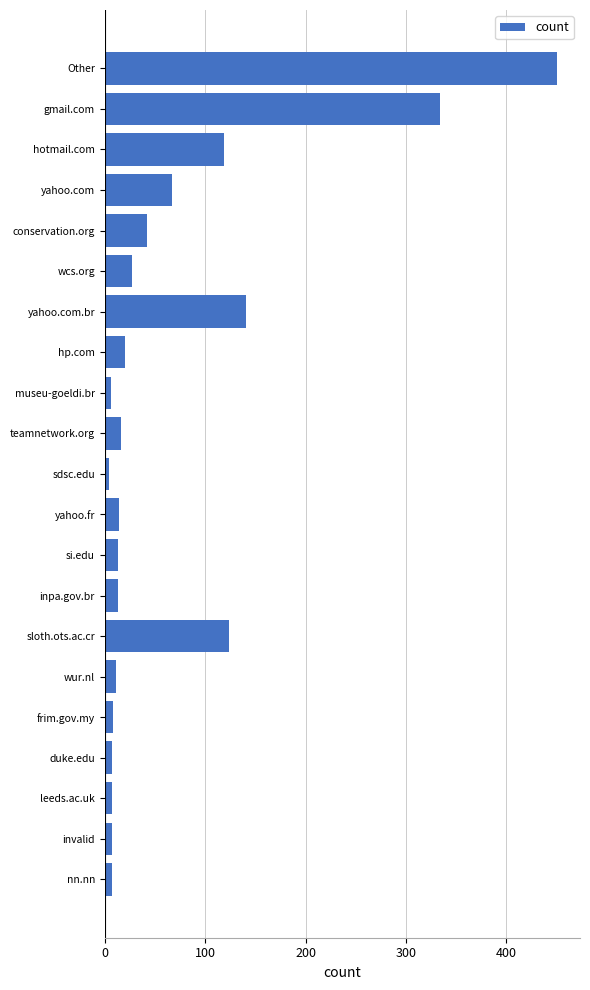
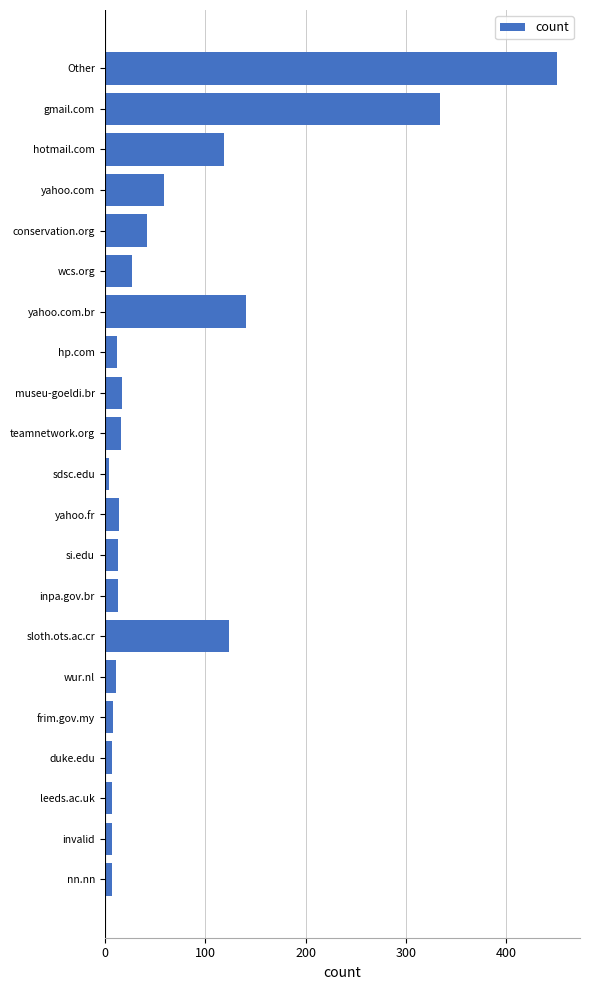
yahoo.com: 67 -> 59
hp.com: 20 -> 12
museu-goeldi.br: 6 -> 17
